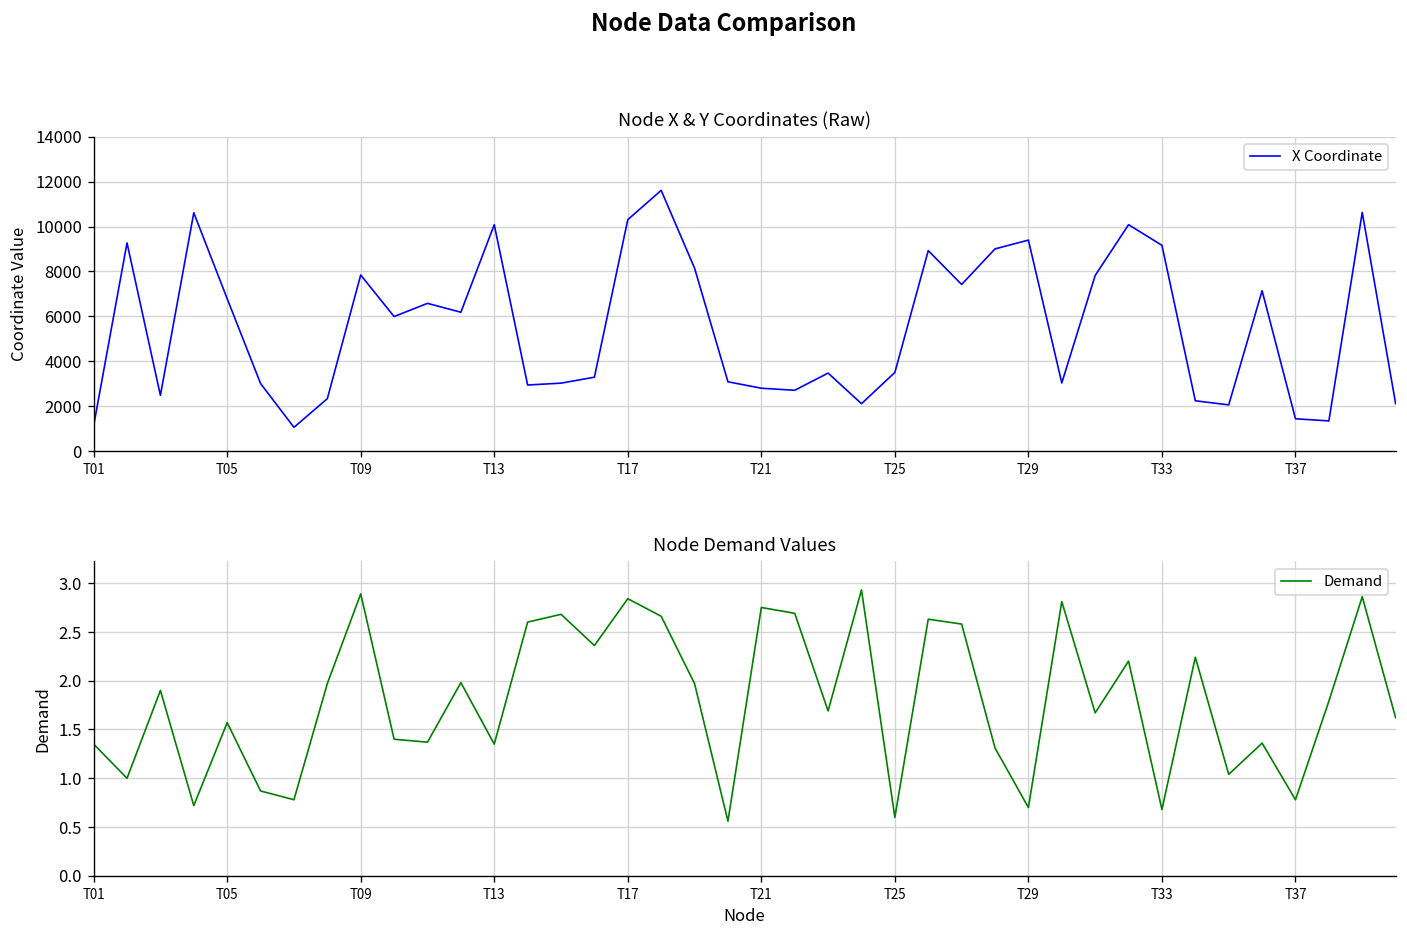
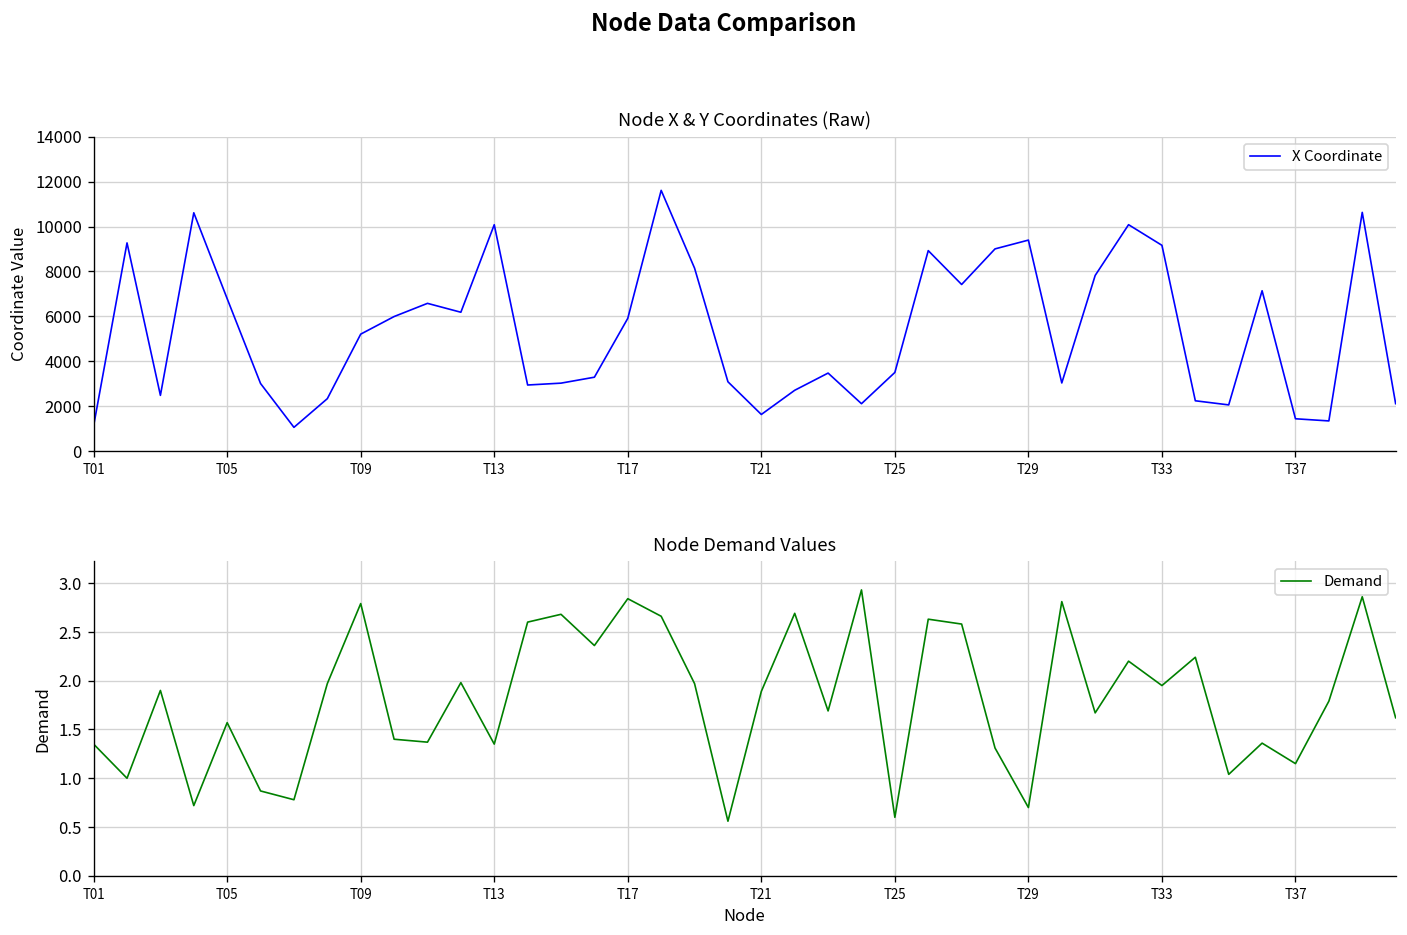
Node X & Y Coordinates (Raw), T09: 7800 -> 5200
Node X & Y Coordinates (Raw), T17: 10300 -> 5900
Node X & Y Coordinates (Raw), T21: 2800 -> 1600
Node Demand Values, T09: 2.9 -> 2.8
Node Demand Values, T21: 2.8 -> 1.9
Node Demand Values, T33: 0.7 -> 2.0
Node Demand Values, T37: 0.8 -> 1.2
